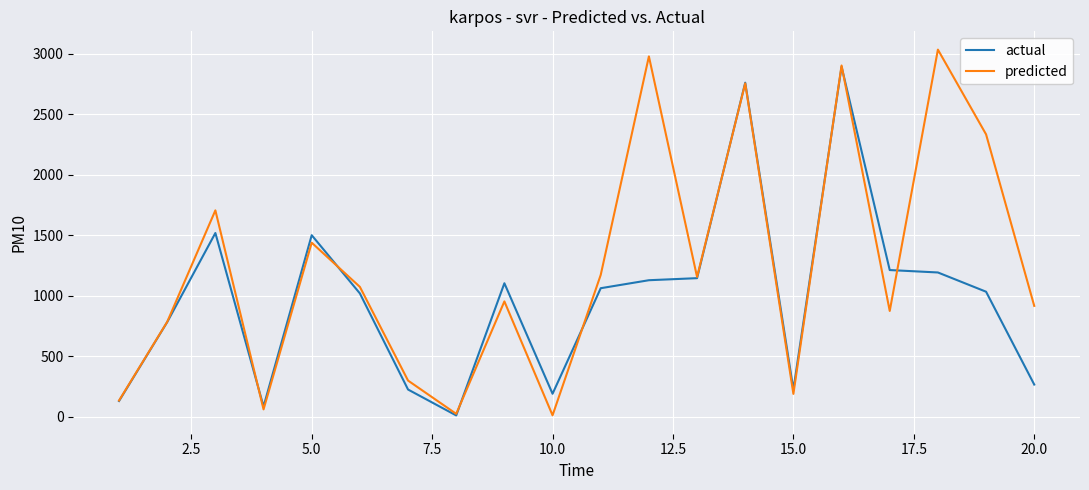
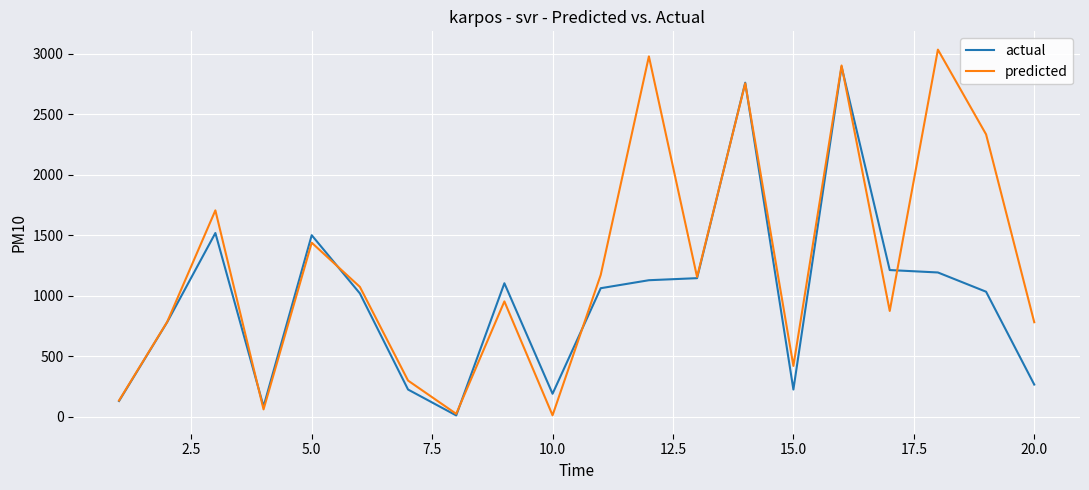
predicted, 15.0: 190 -> 420
predicted, 20.0: 920 -> 780
